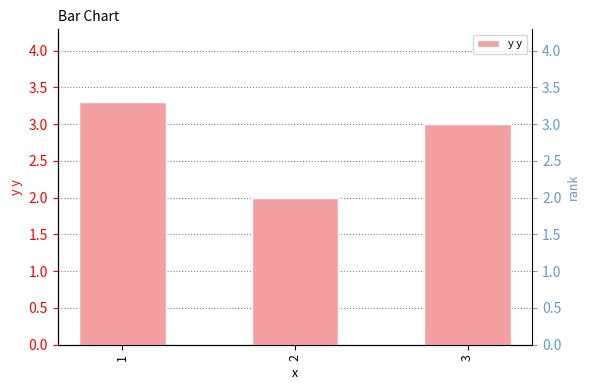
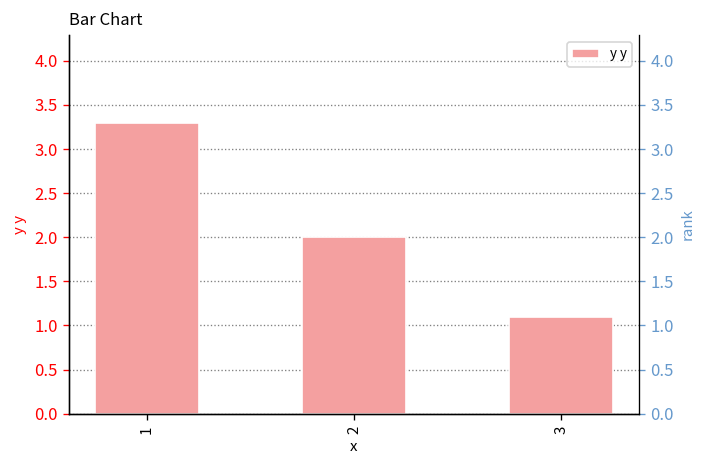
3: 3.0 -> 1.1
